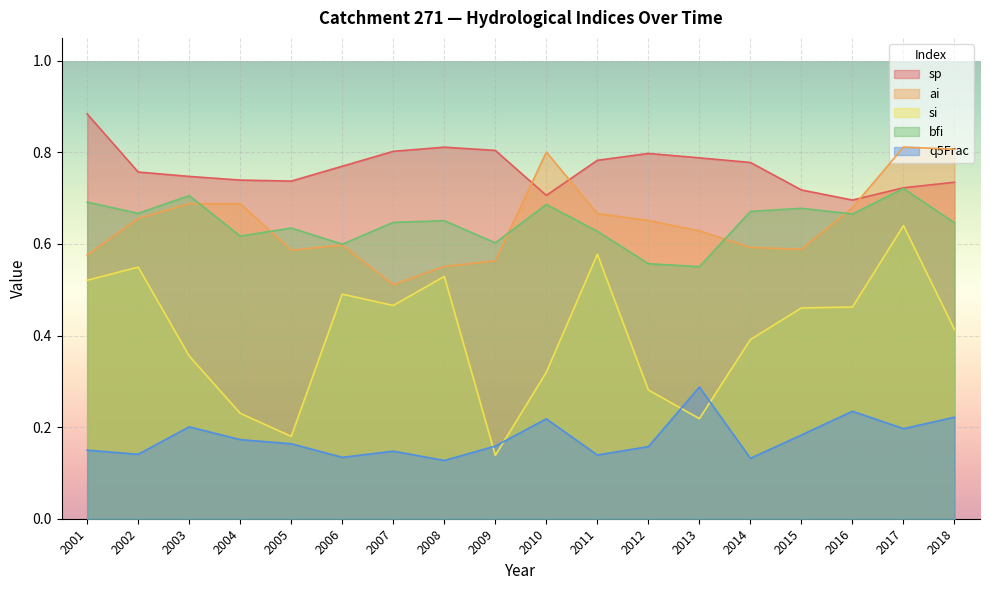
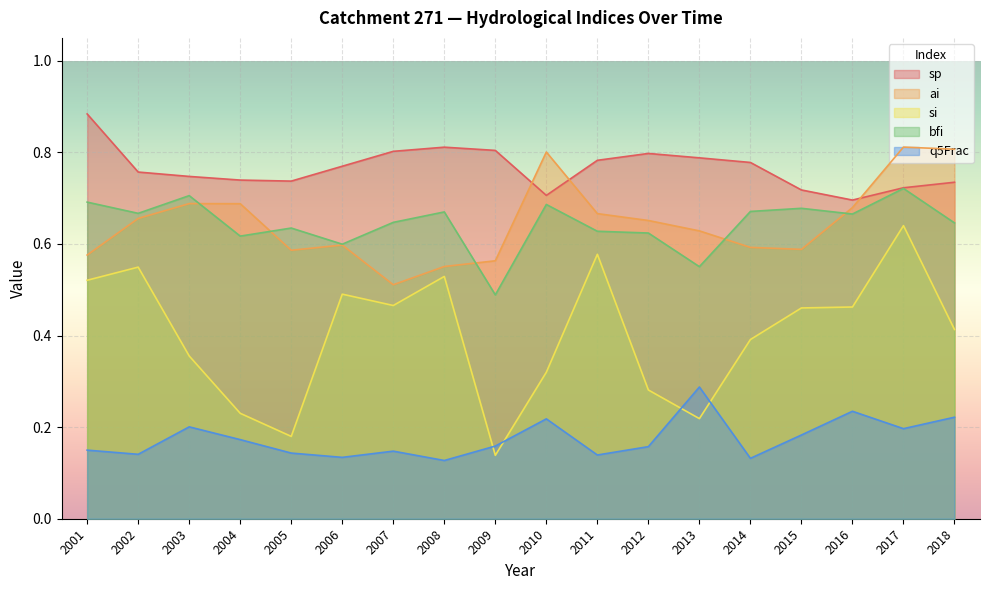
q5Frac, 2005: 0.16 -> 0.14
bfi, 2008: 0.65 -> 0.67
bfi, 2009: 0.60 -> 0.49
bfi, 2012: 0.56 -> 0.62
